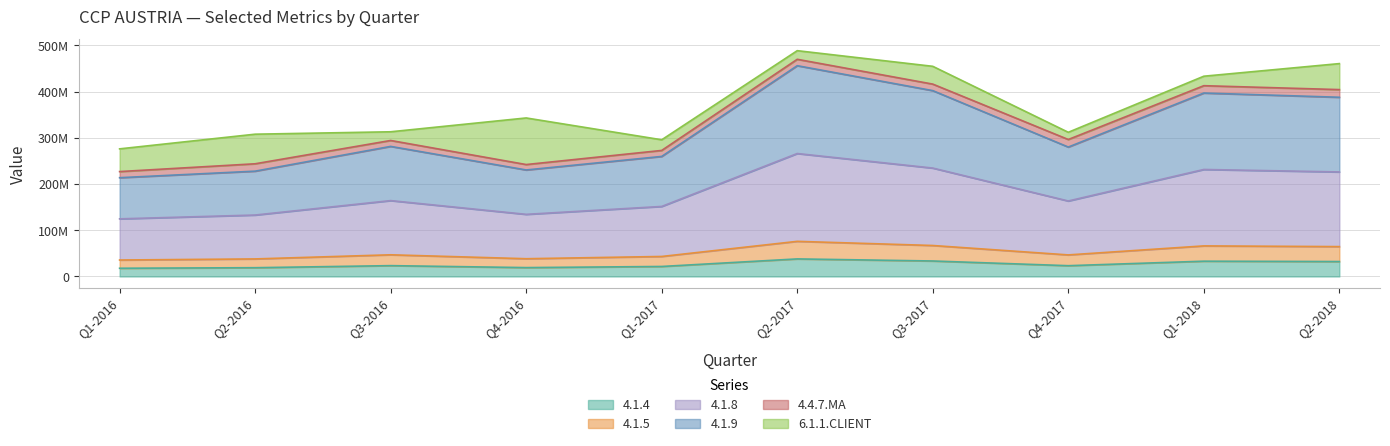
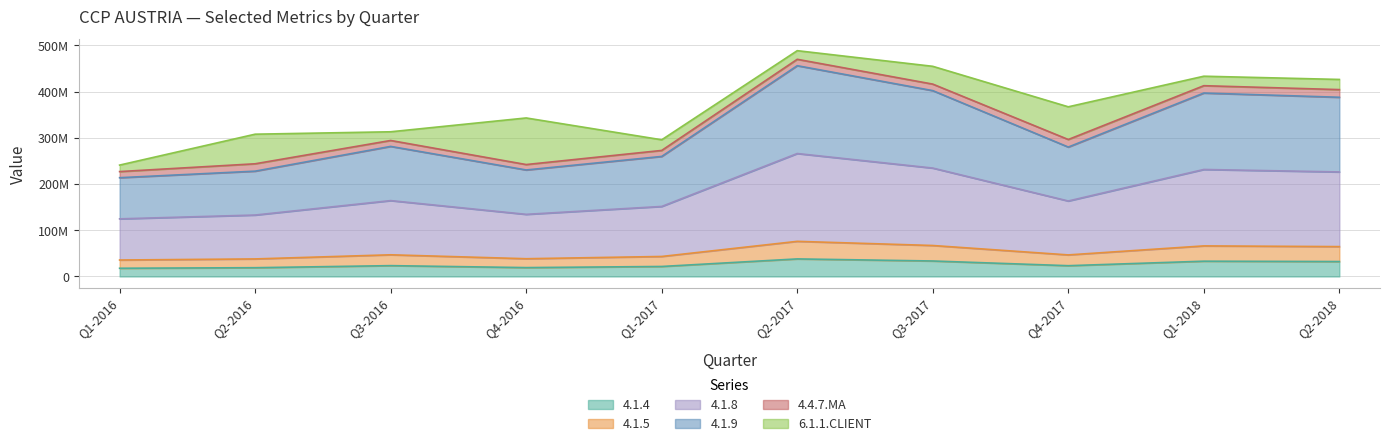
6.1.1.CLIENT, Q1-2016: 50000000 -> 10000000
6.1.1.CLIENT, Q4-2017: 20000000 -> 70000000
6.1.1.CLIENT, Q2-2018: 60000000 -> 20000000
